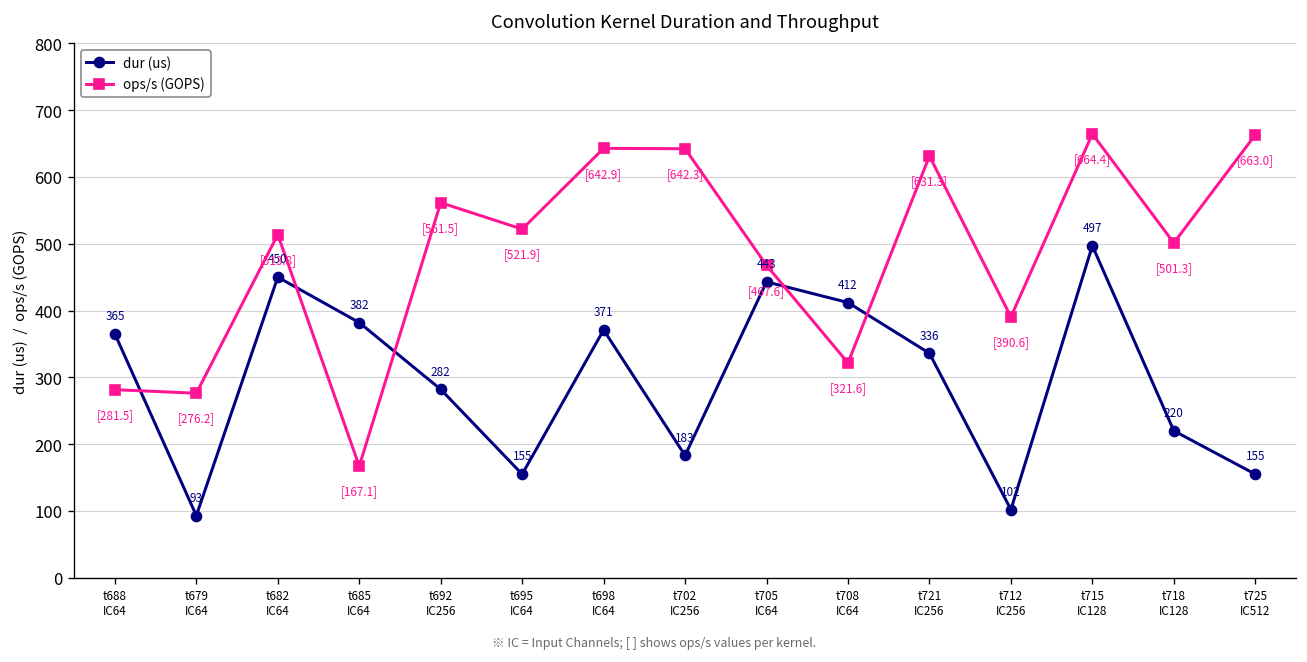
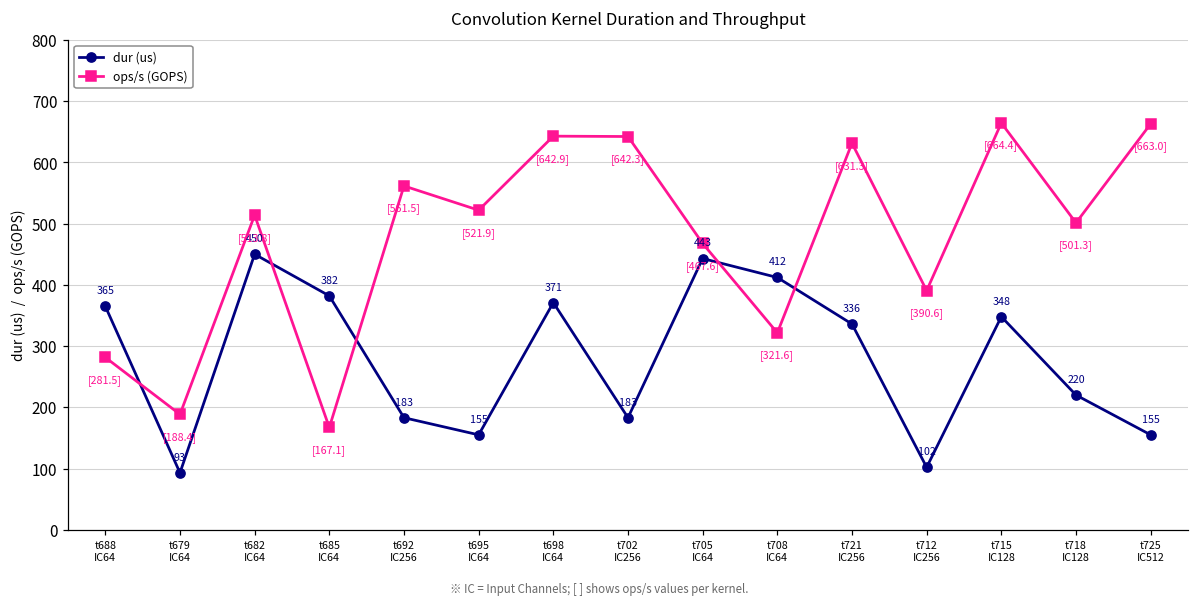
ops/s (GOPS), t679 IC64: 276.2] -> 188.4]
dur (us), t692 IC256: 282 -> 183
dur (us), t715 IC128: 497 -> 348
